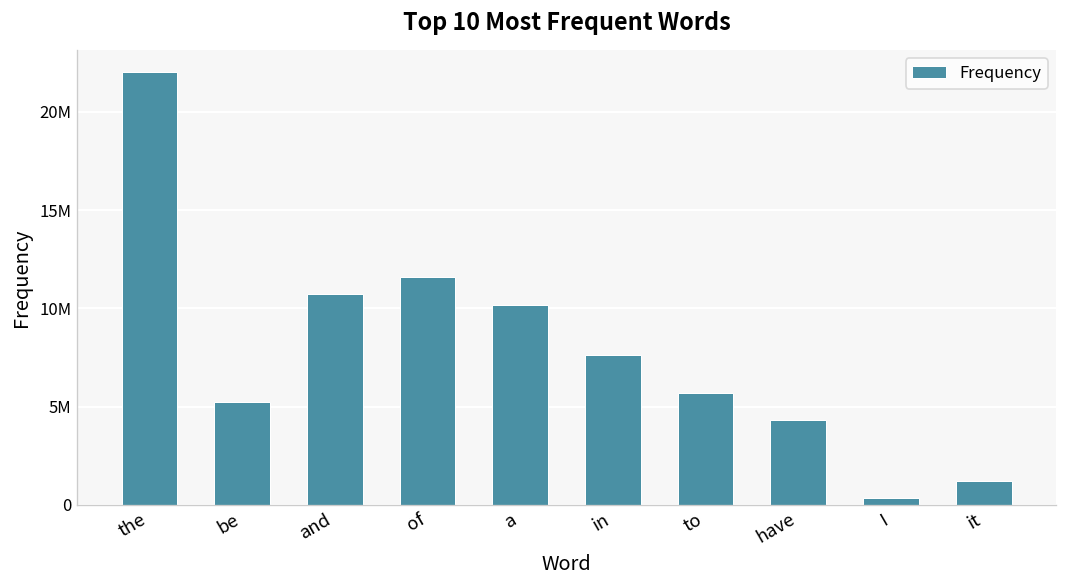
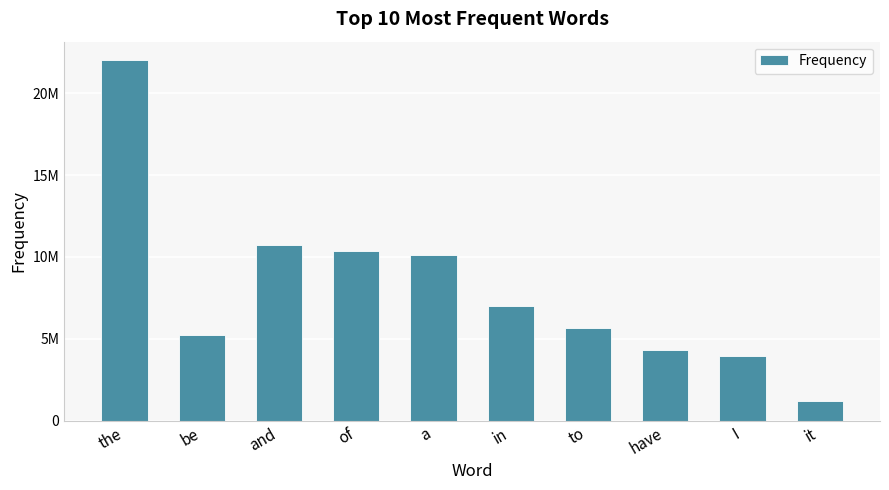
of: 11600000 -> 10300000
in: 7600000 -> 7000000
I: 400000 -> 4000000
